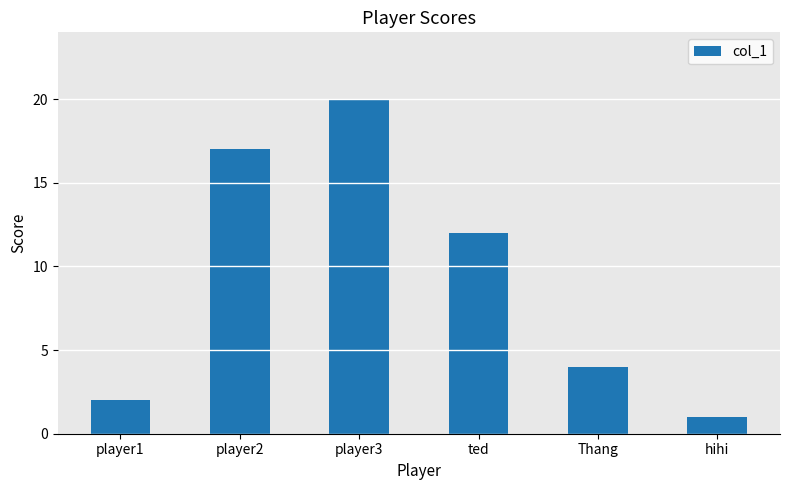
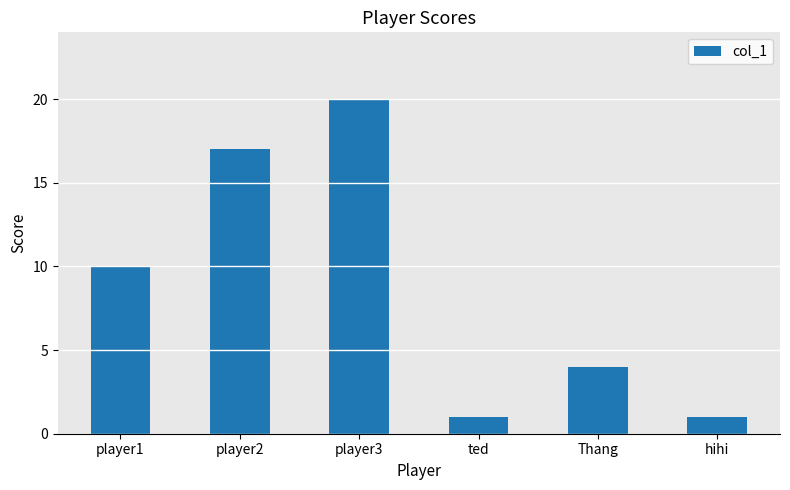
player1: 2 -> 10
ted: 12 -> 1
